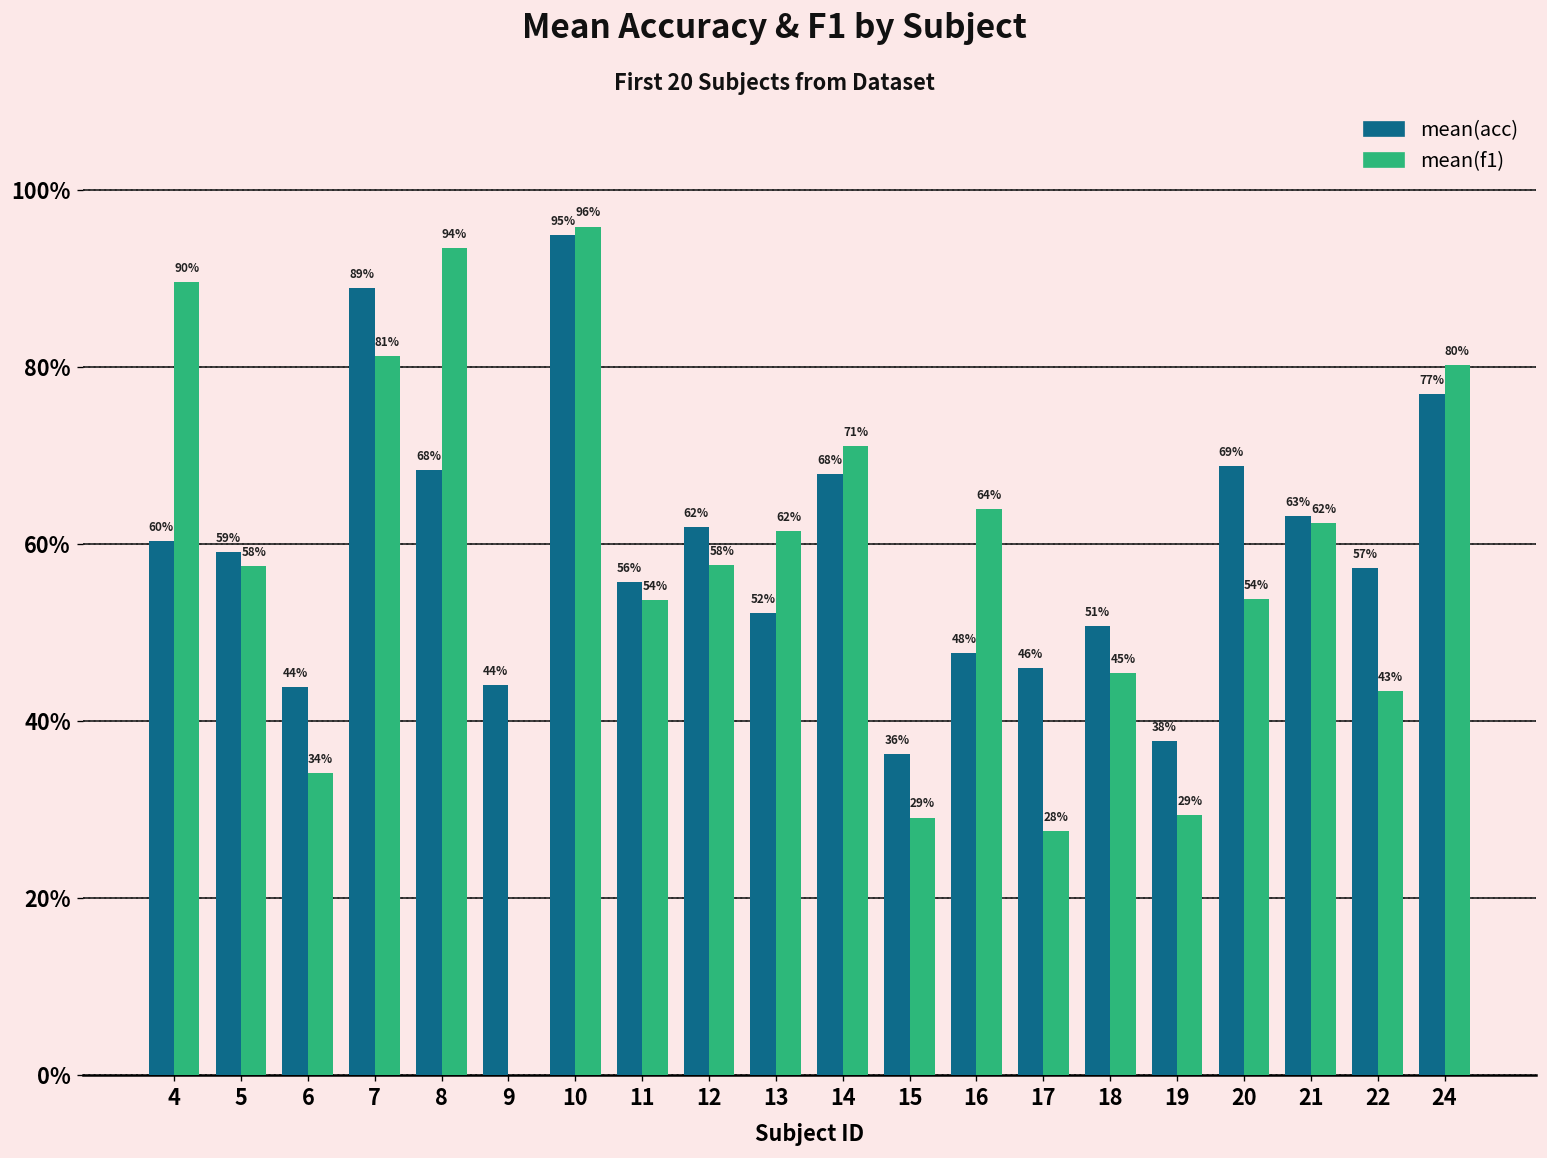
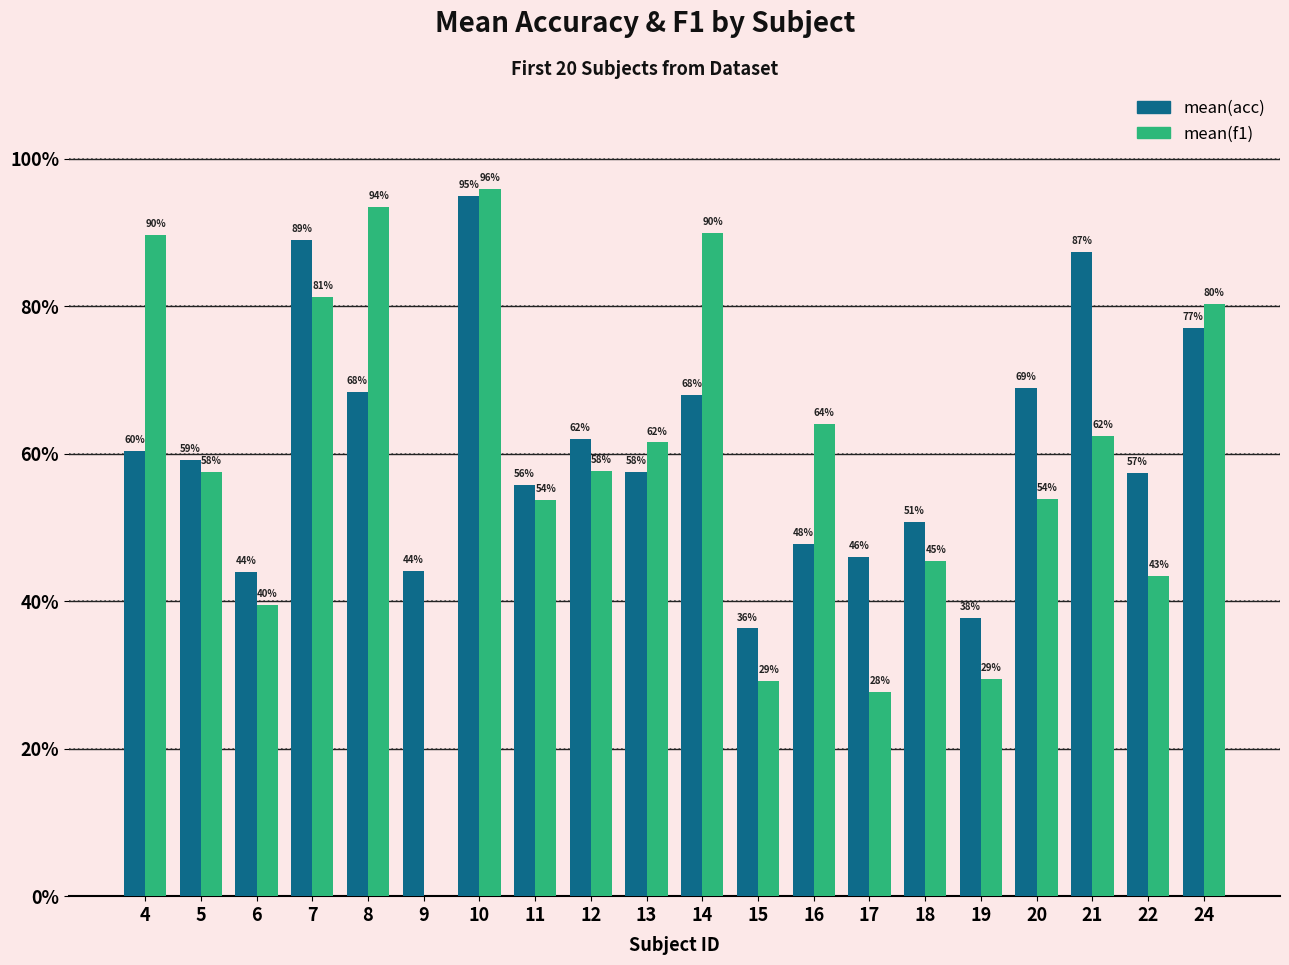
mean(f1), 6: 34% -> 40%
mean(acc), 13: 52% -> 58%
mean(f1), 14: 71% -> 90%
mean(acc), 21: 63% -> 87%
